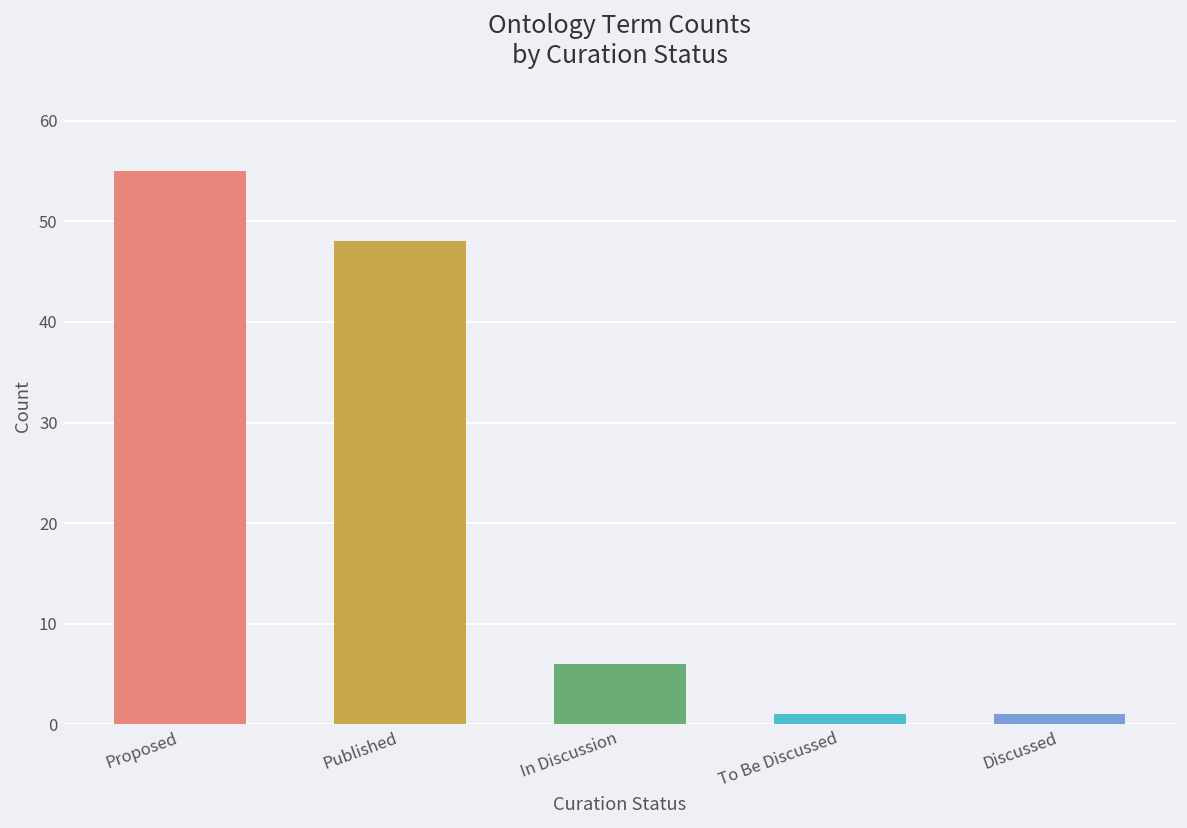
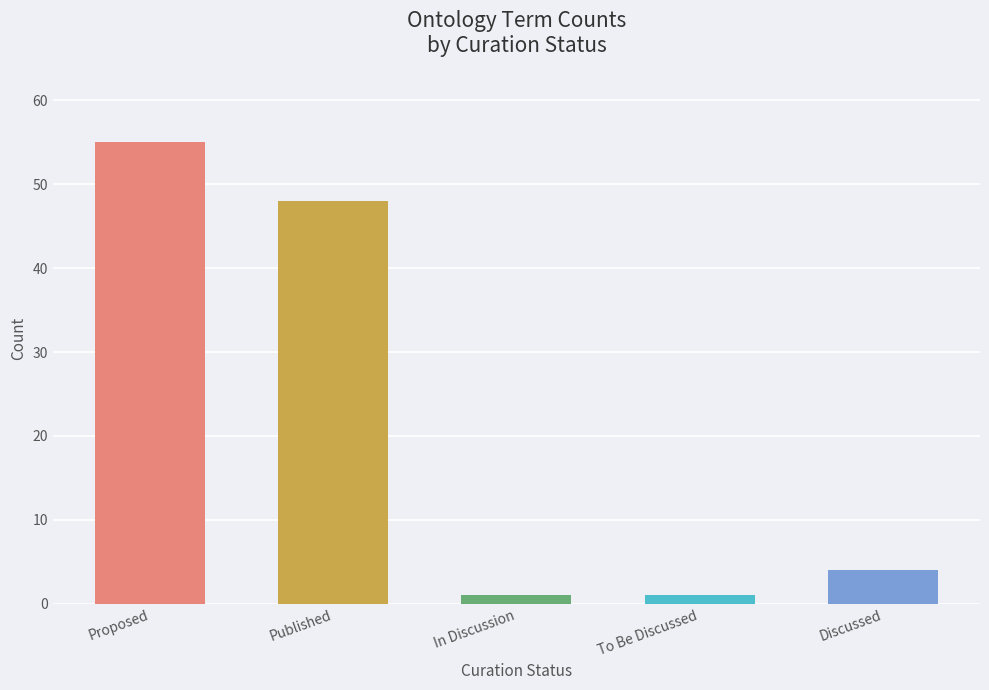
In Discussion: 6 -> 1
Discussed: 1 -> 4
